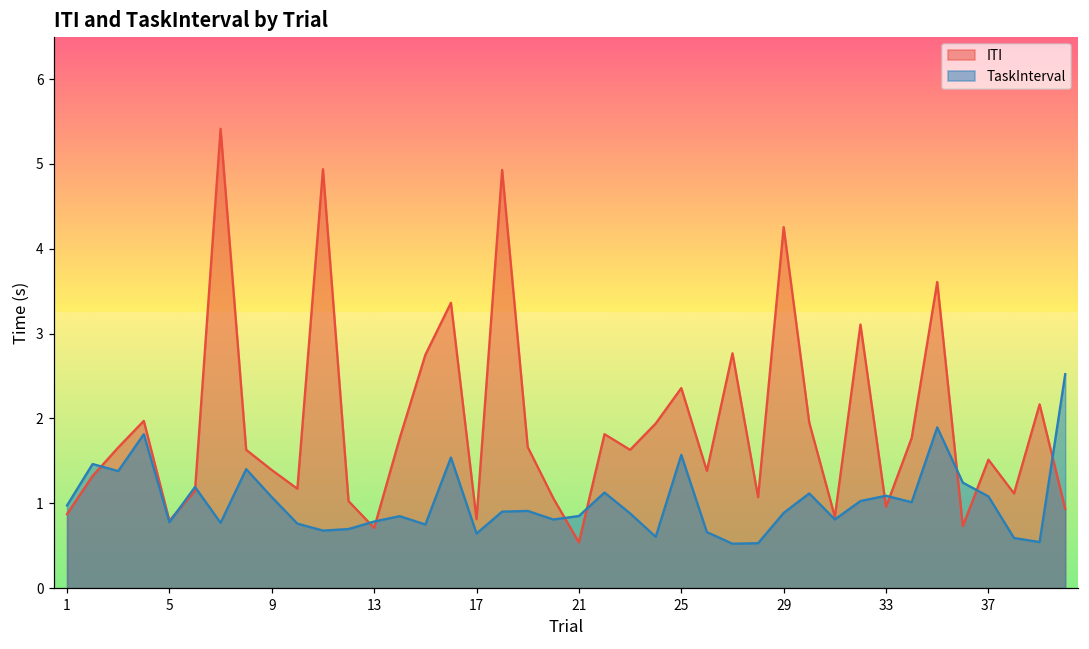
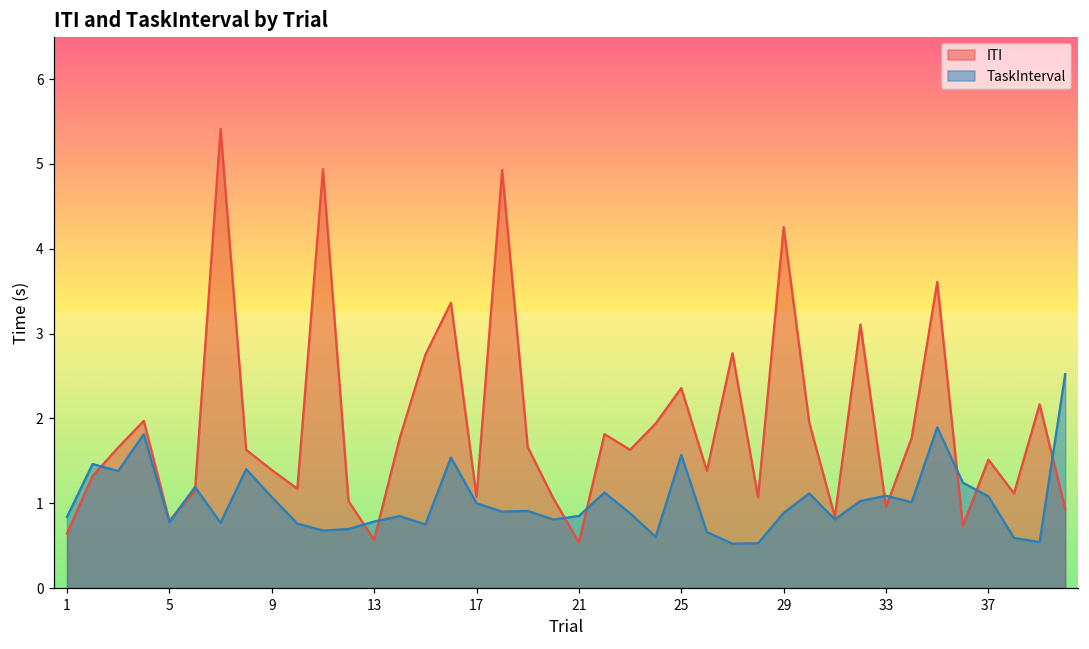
ITI, 1: 0.9 -> 0.6
TaskInterval, 1: 1.0 -> 0.8
ITI, 13: 0.7 -> 0.6
ITI, 17: 0.8 -> 1.1
TaskInterval, 17: 0.6 -> 1.0
